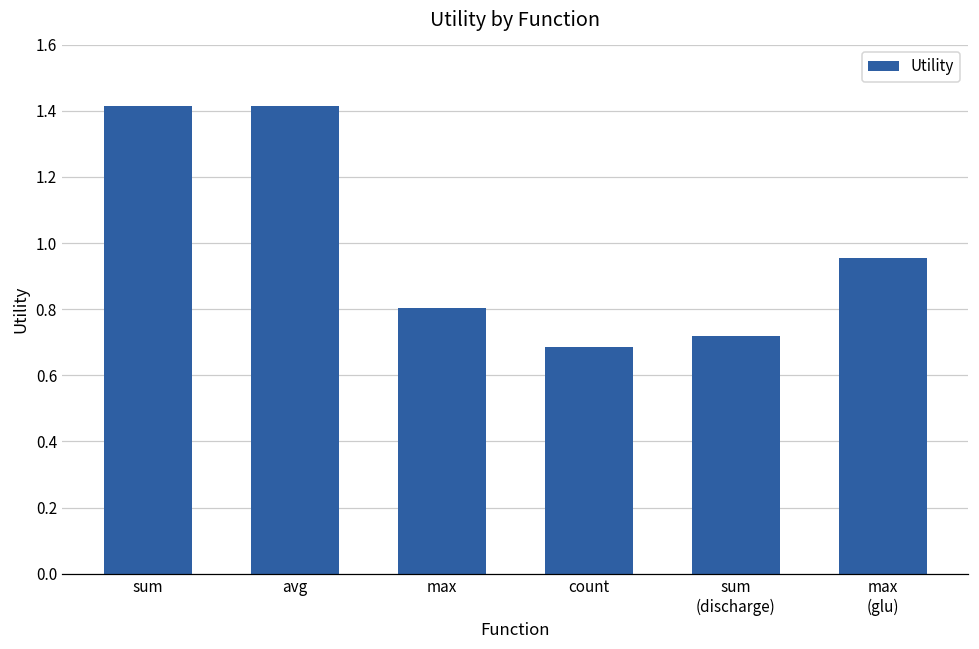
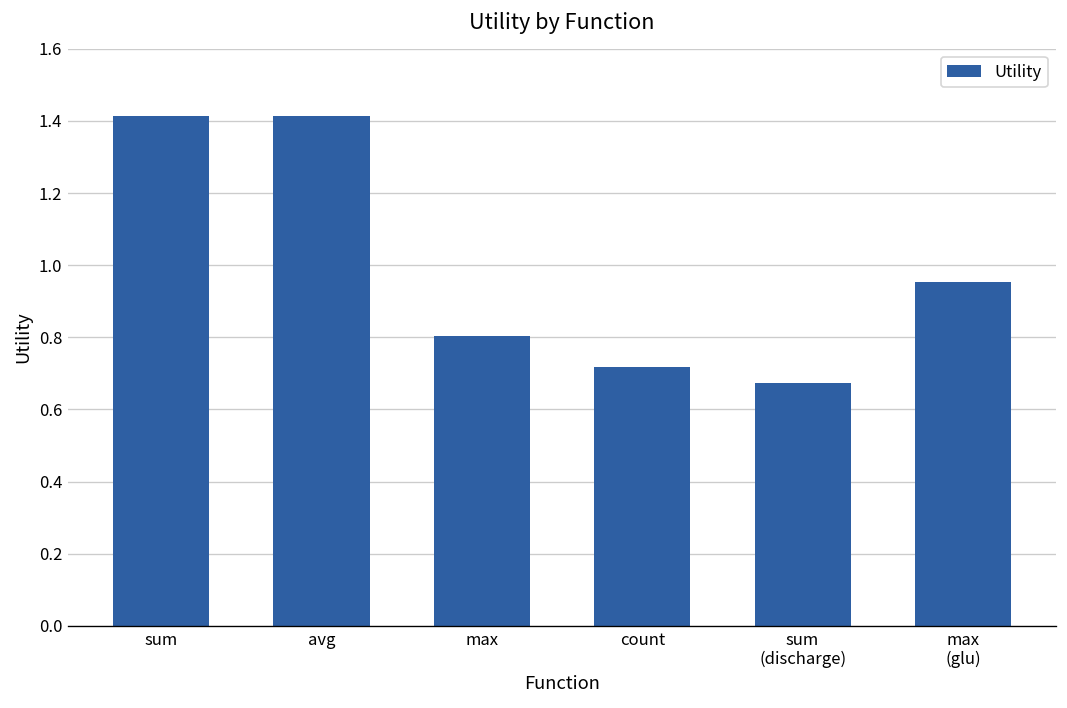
count: 0.69 -> 0.72
sum (discharge): 0.72 -> 0.67
